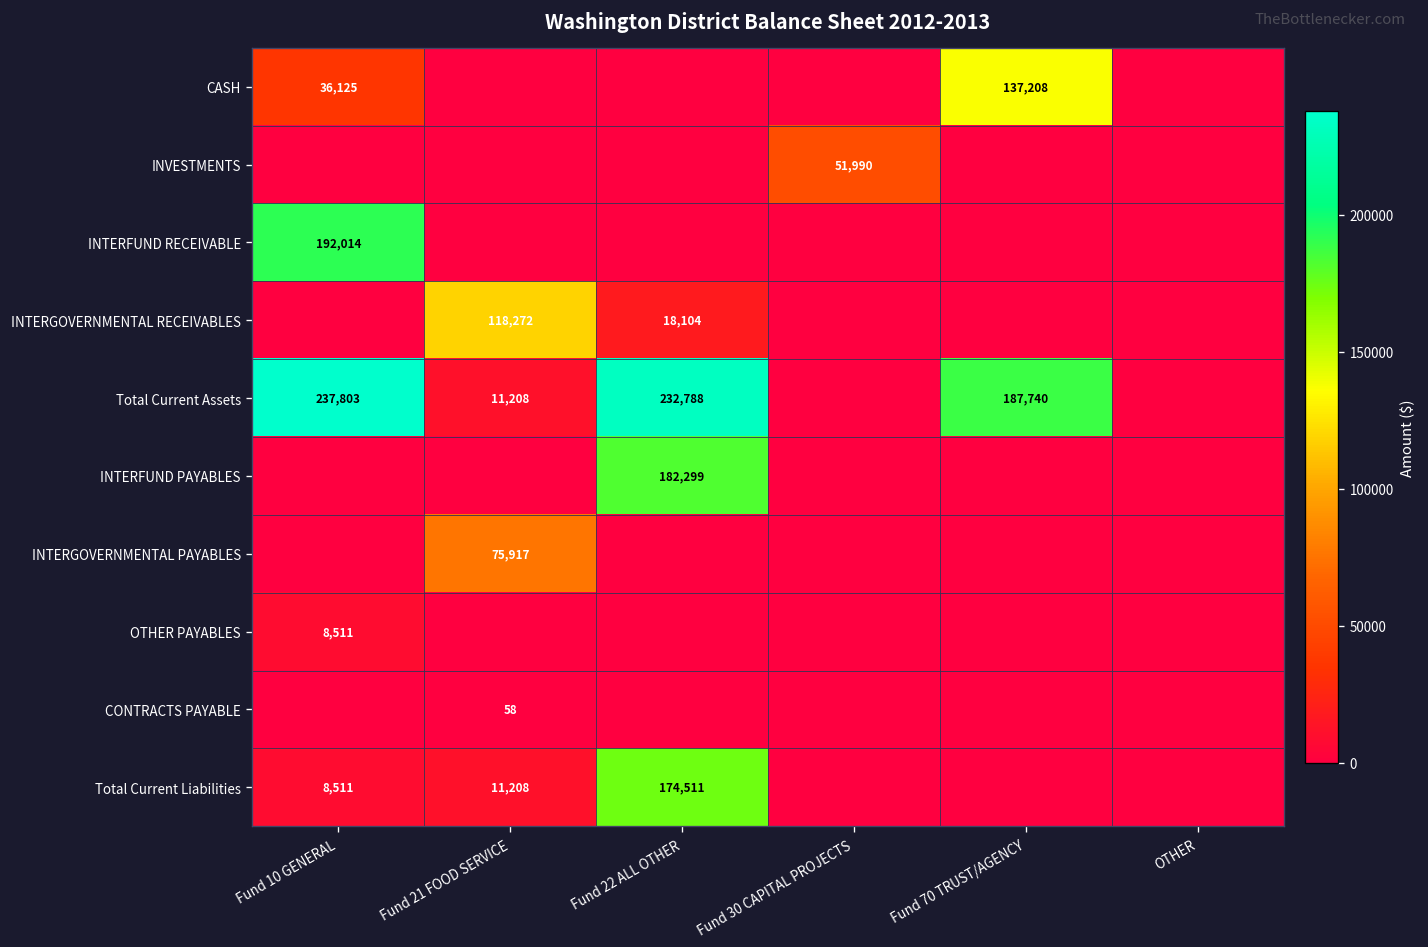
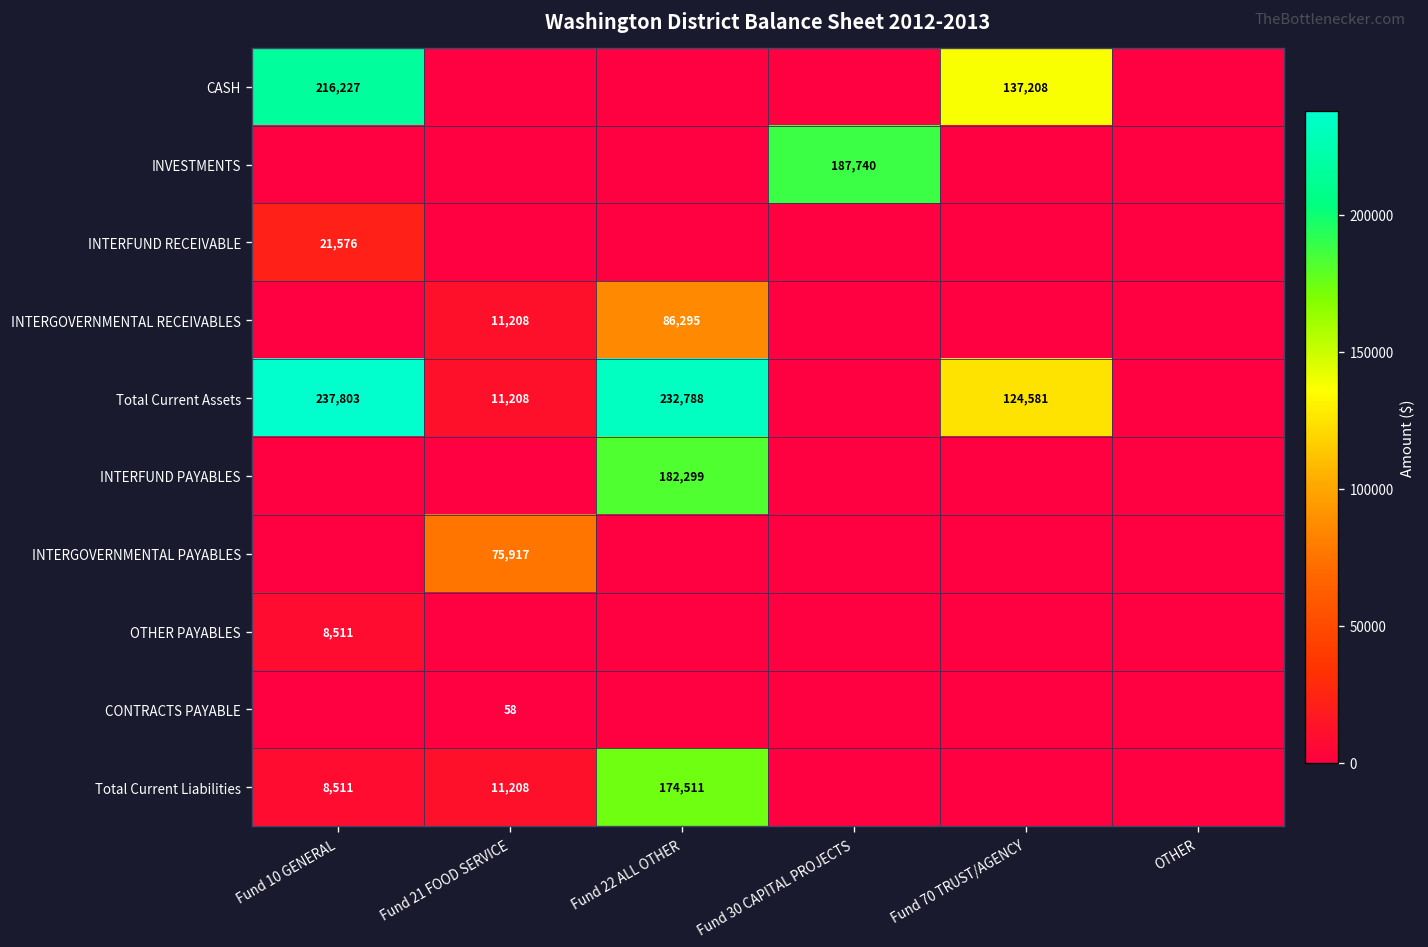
CASH, Fund 10 GENERAL: 36,125 -> 216,227
INVESTMENTS, Fund 30 CAPITAL PROJECTS: 51,990 -> 187,740
INTERFUND RECEIVABLE, Fund 10 GENERAL: 192,014 -> 21,576
INTERGOVERNMENTAL RECEIVABLES, Fund 21 FOOD SERVICE: 118,272 -> 11,208
INTERGOVERNMENTAL RECEIVABLES, Fund 22 ALL OTHER: 18,104 -> 86,295
Total Current Assets, Fund 70 TRUST/AGENCY: 187,740 -> 124,581
